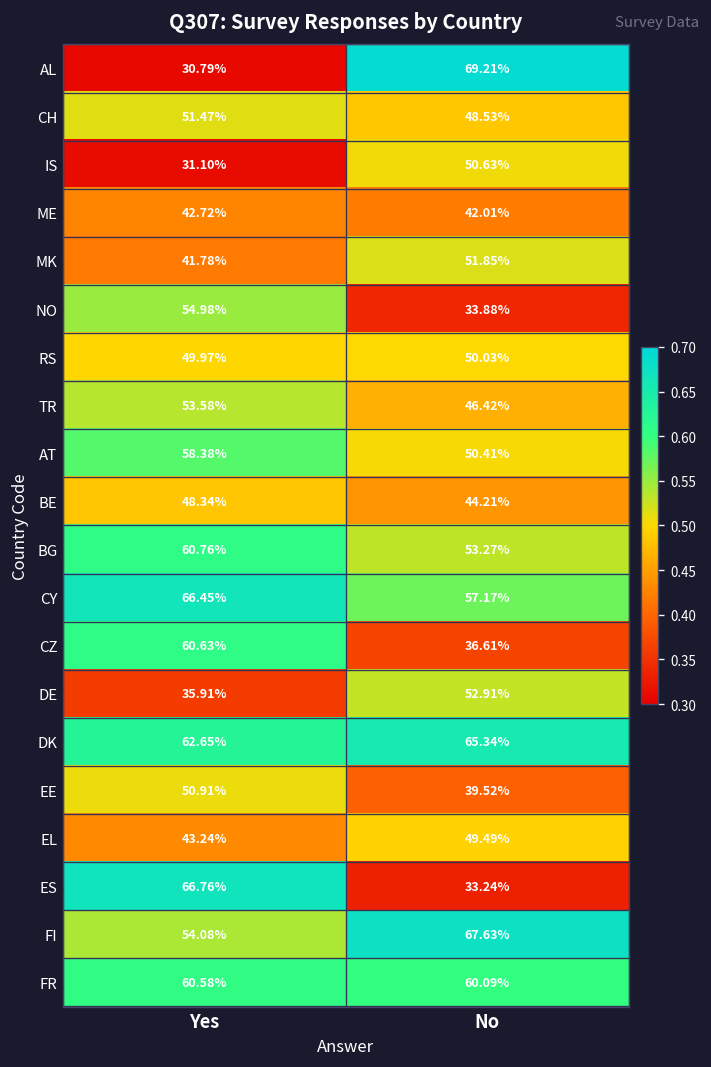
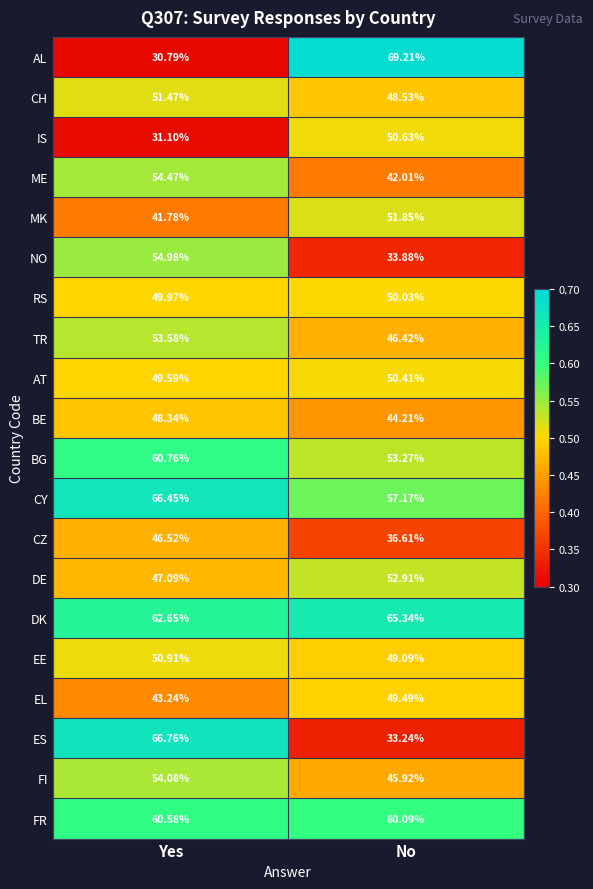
ME, Yes: 42.72% -> 54.47%
AT, Yes: 58.38% -> 49.59%
CZ, Yes: 60.63% -> 46.52%
DE, Yes: 35.91% -> 47.09%
EE, No: 39.52% -> 49.09%
FI, No: 67.63% -> 45.92%
